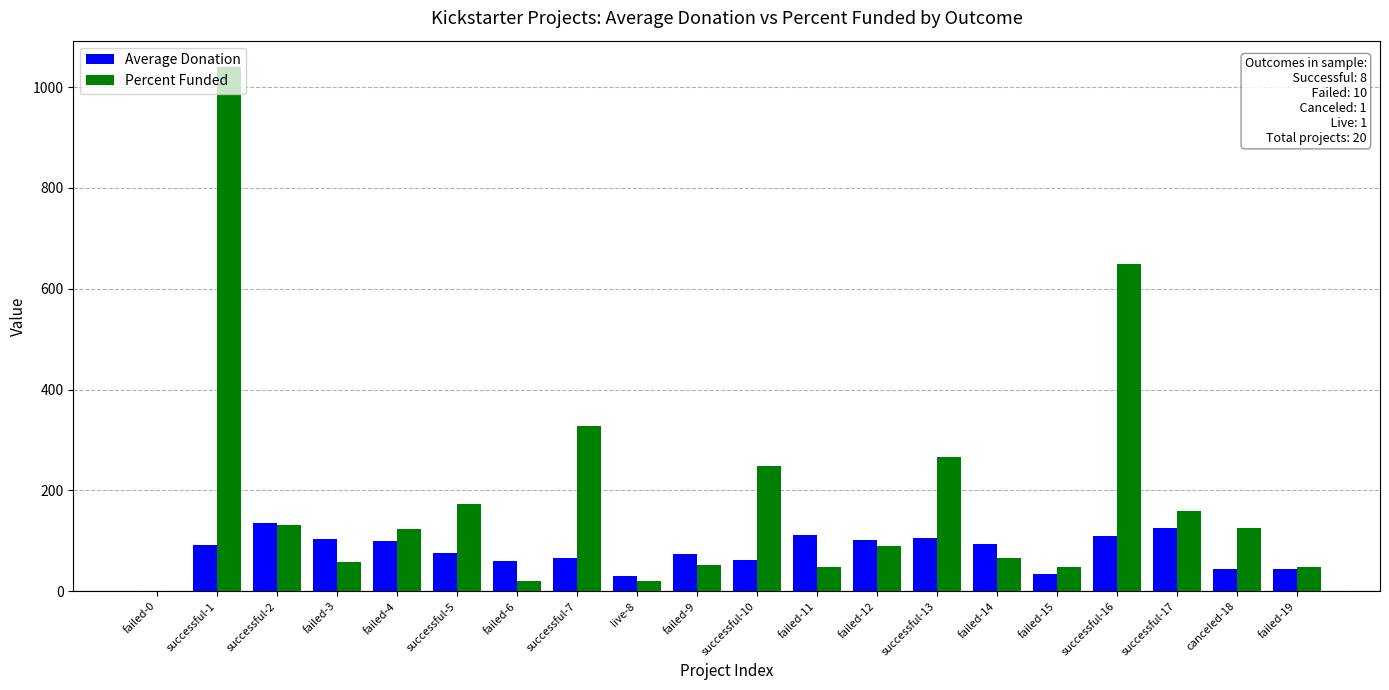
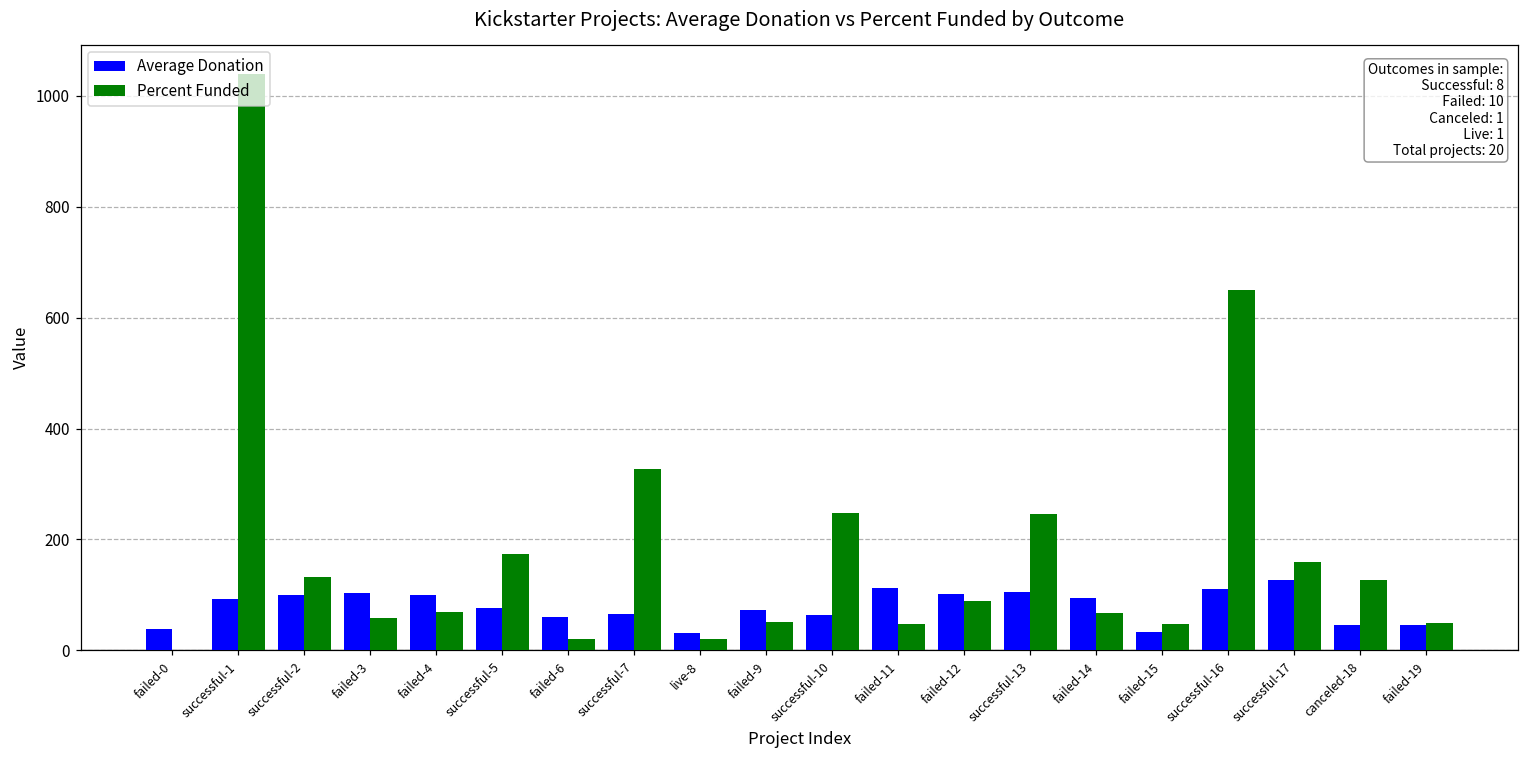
Average Donation, failed-0: 0 -> 40
Average Donation, successful-2: 140 -> 100
Percent Funded, failed-4: 120 -> 70
Percent Funded, successful-13: 270 -> 250
